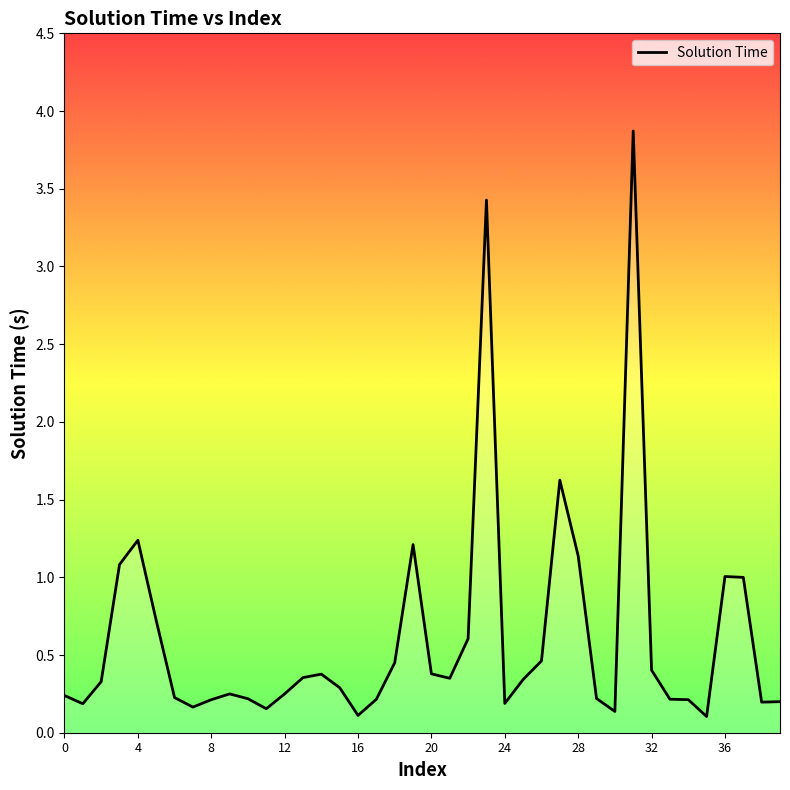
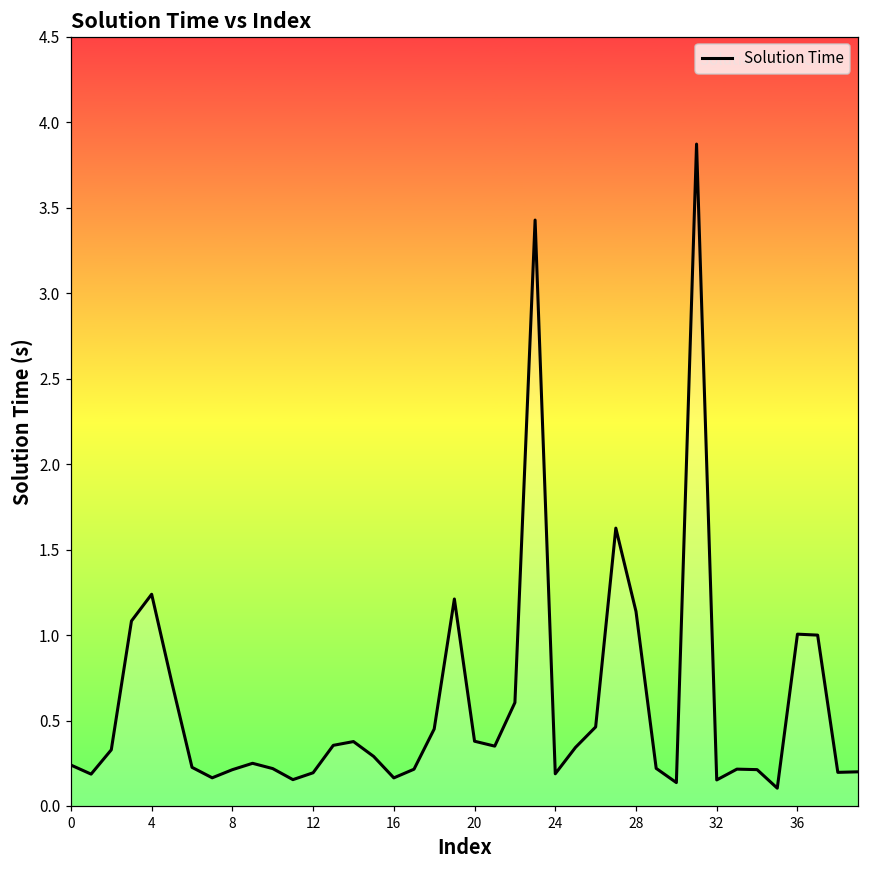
12: 0.25 -> 0.19
16: 0.11 -> 0.16
32: 0.40 -> 0.15
